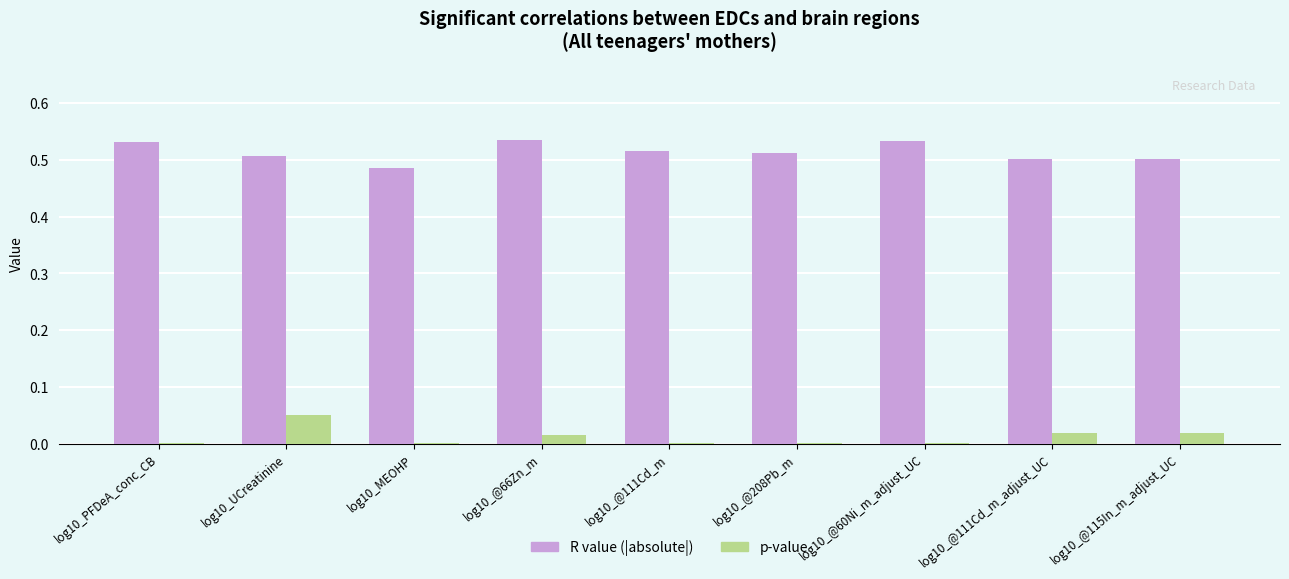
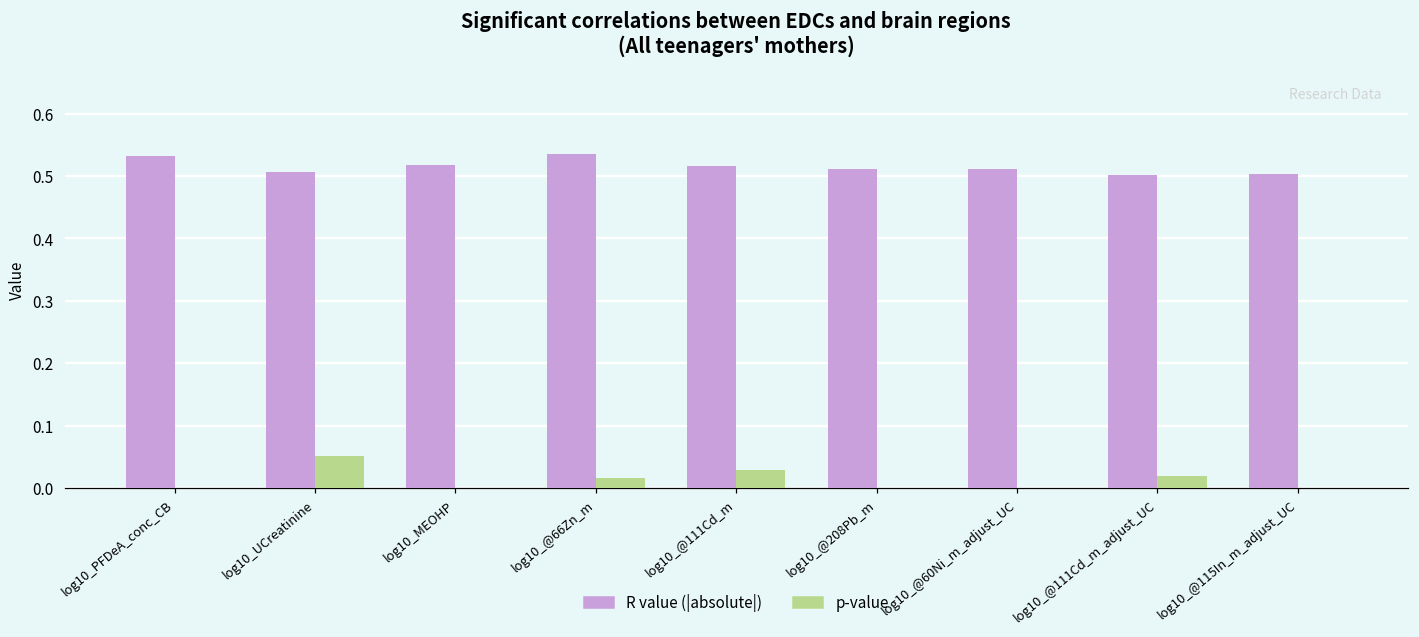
R value (|absolute|), log10_MEOHP: 0.49 -> 0.52
p-value, log10_@111Cd_m: 0.00 -> 0.03
R value (|absolute|), log10_@60Ni_m_adjust_UC: 0.53 -> 0.51
p-value, log10_@115In_m_adjust_UC: 0.02 -> 0.00
